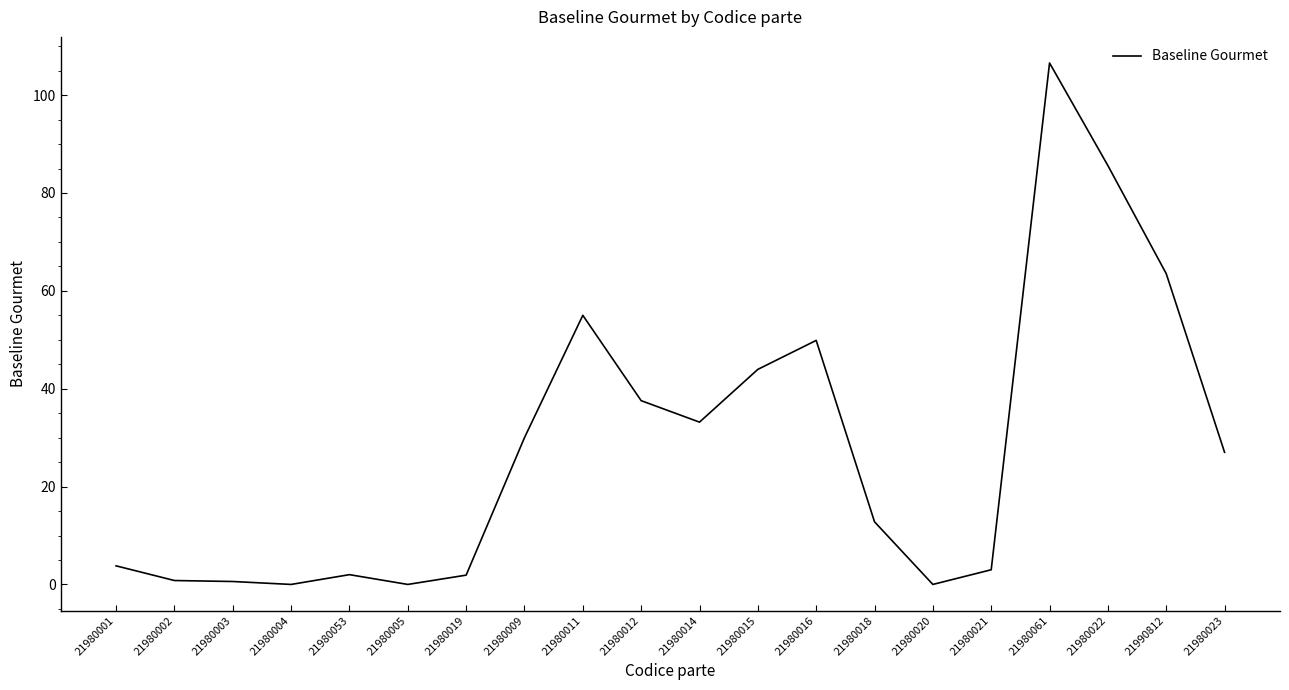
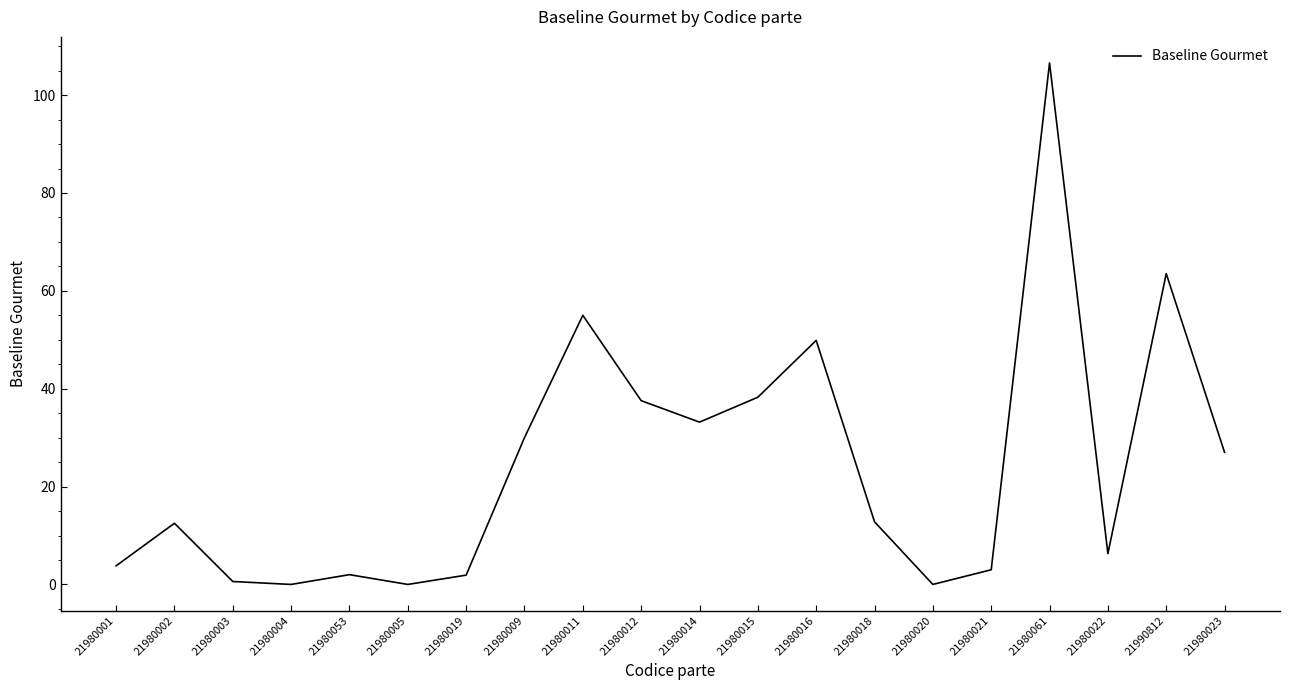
21980002: 1 -> 13
21980015: 44 -> 38
21980022: 86 -> 6
